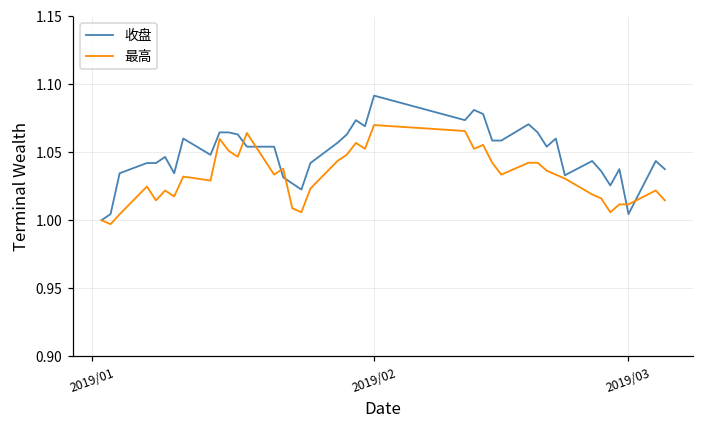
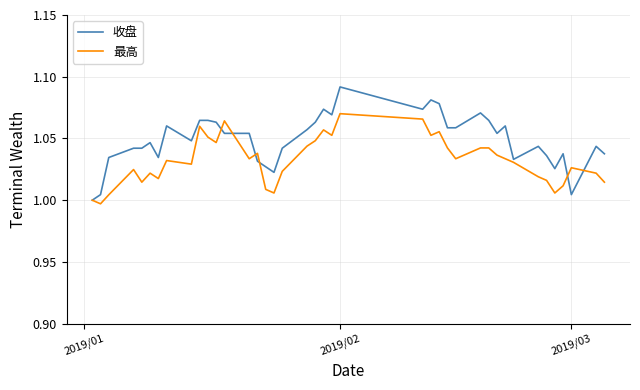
最高, 2019/03: 1.012 -> 1.026
